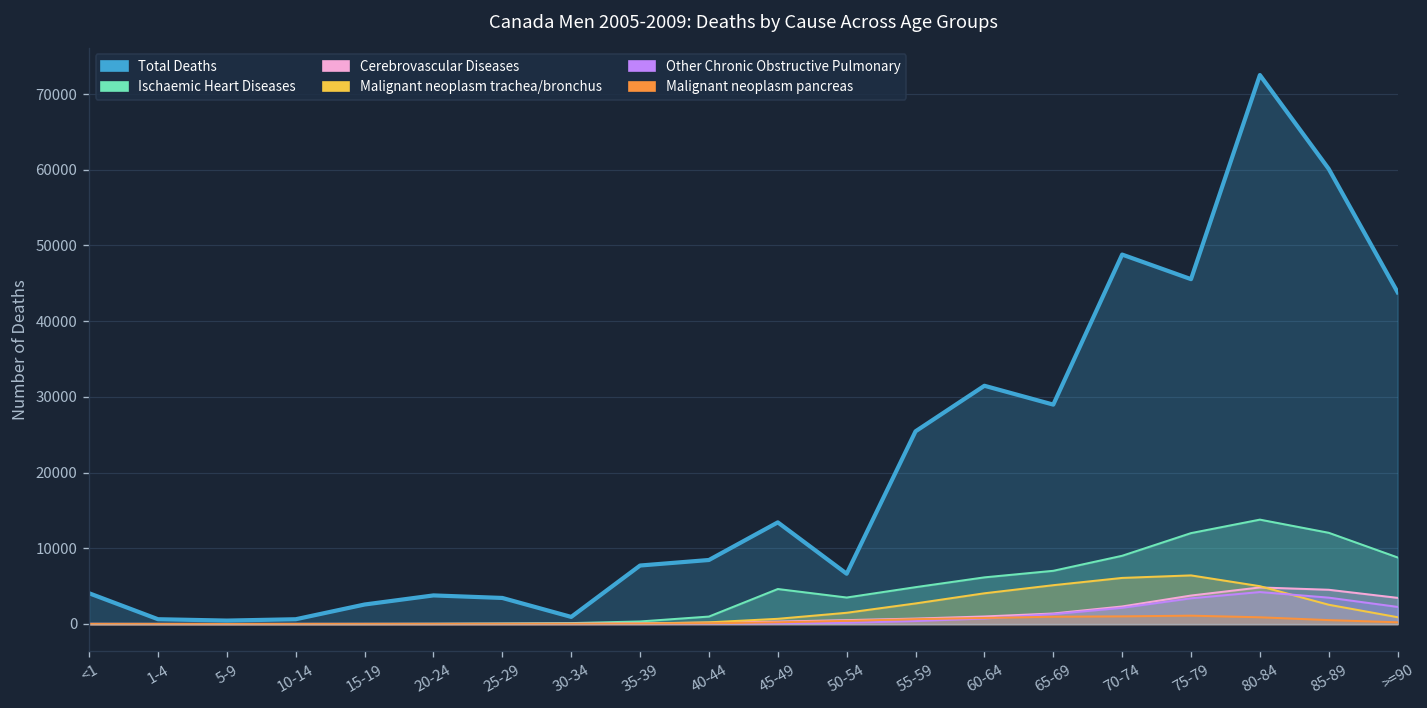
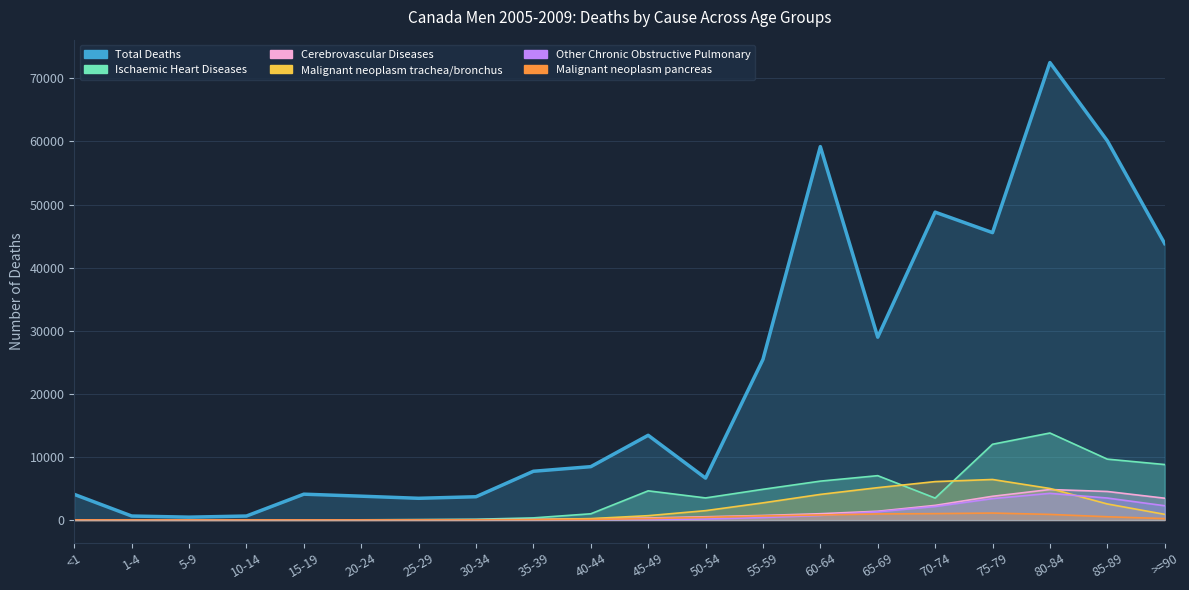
Total Deaths, 15-19: 3000 -> 4000
Total Deaths, 30-34: 1000 -> 4000
Total Deaths, 60-64: 31000 -> 59000
Ischaemic Heart Diseases, 70-74: 9000 -> 3000
Ischaemic Heart Diseases, 85-89: 12000 -> 10000
